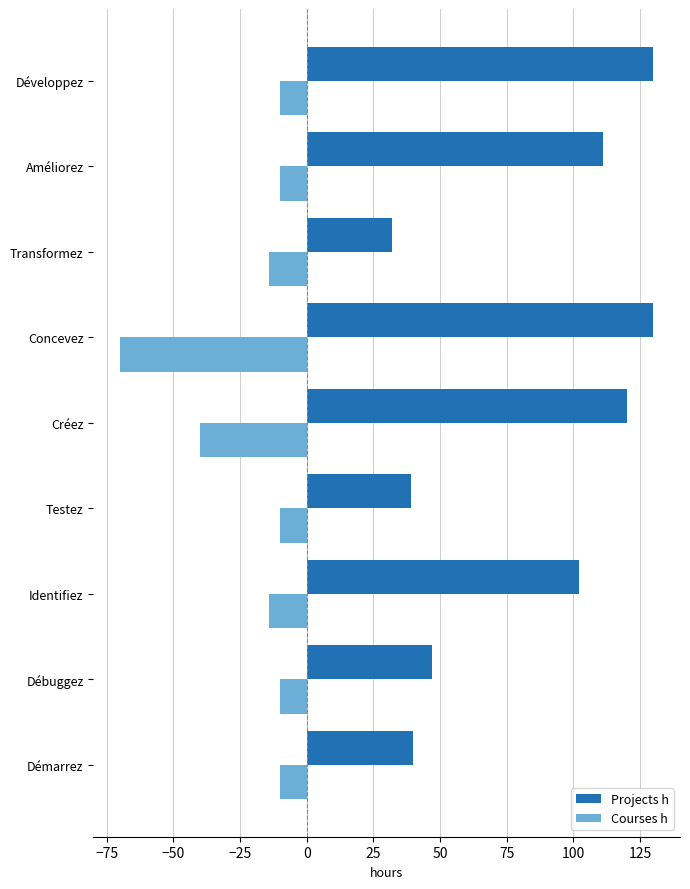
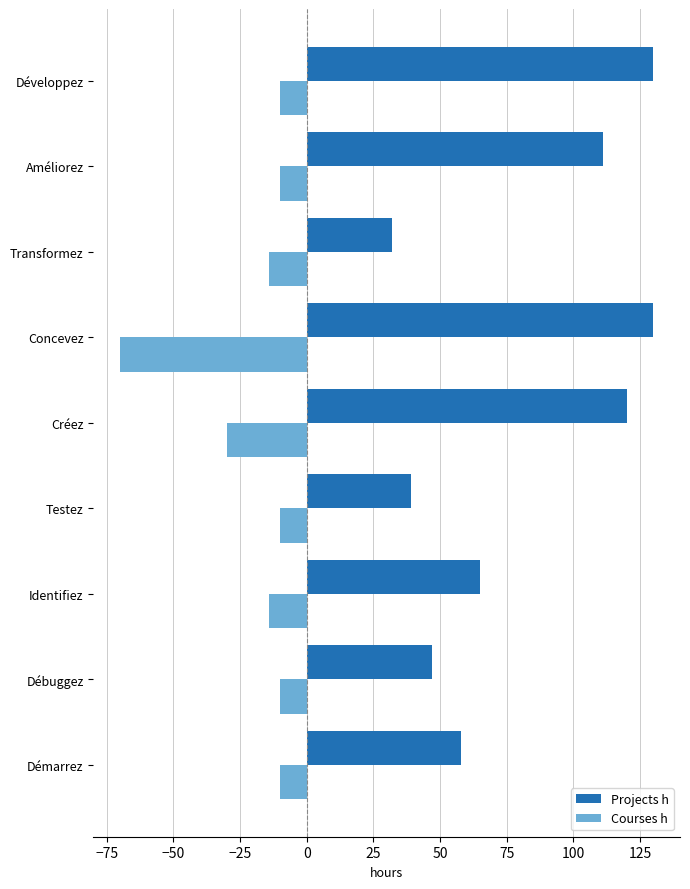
Courses h, Créez: -40 -> -30
Projects h, Identifiez: 102 -> 65
Projects h, Démarrez: 40 -> 58
